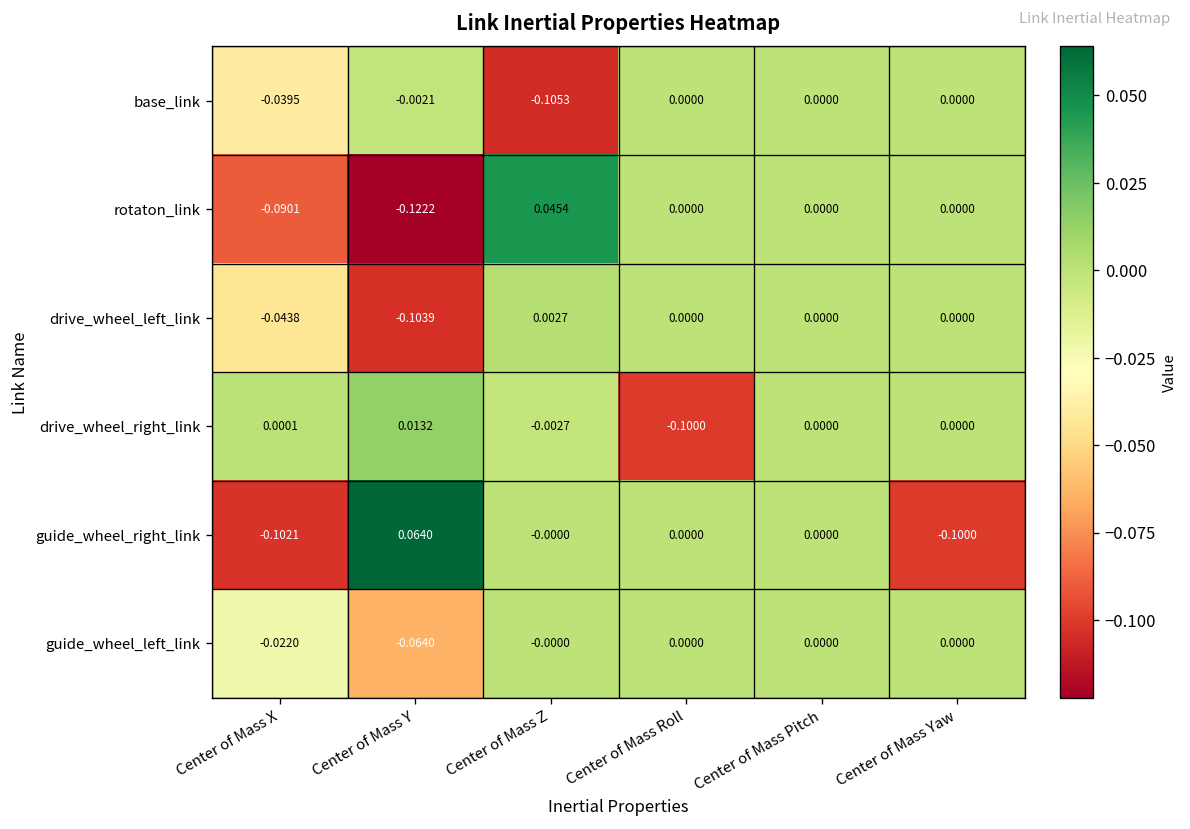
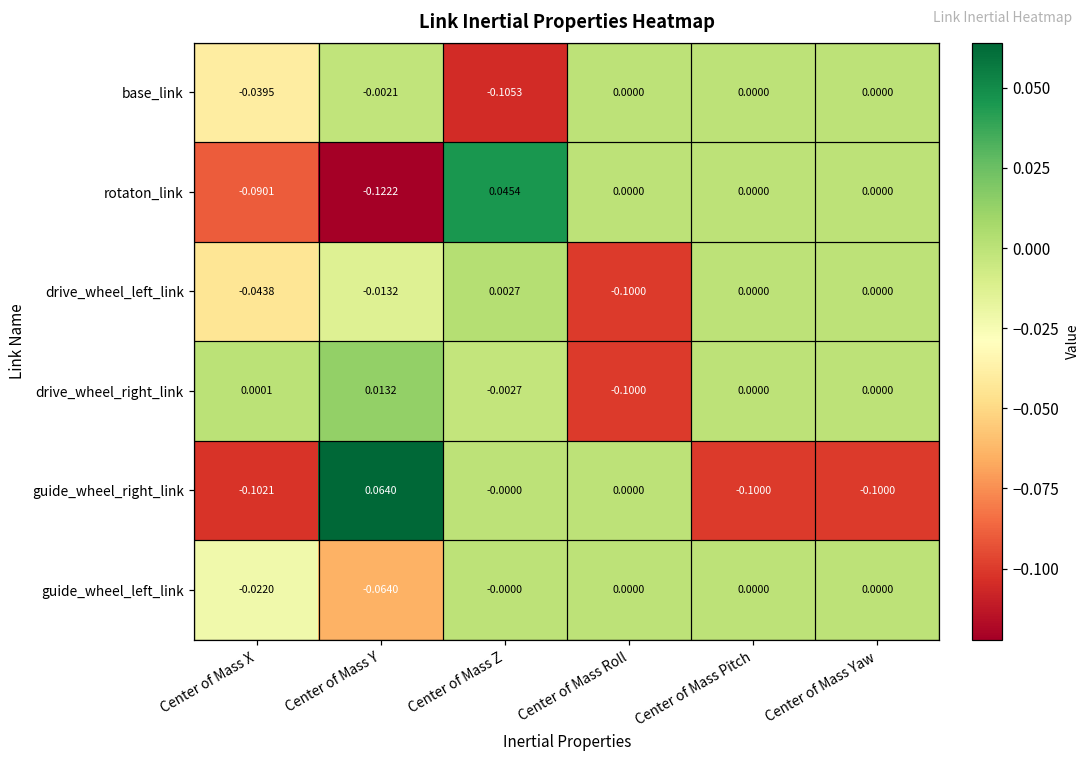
drive_wheel_left_link, Center of Mass Y: -0.1039 -> -0.0132
drive_wheel_left_link, Center of Mass Roll: 0.0000 -> -0.1000
guide_wheel_right_link, Center of Mass Pitch: 0.0000 -> -0.1000
